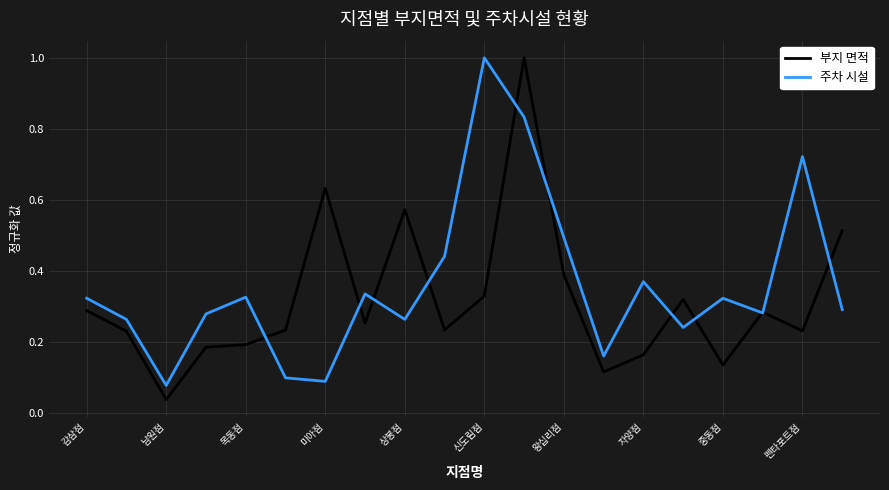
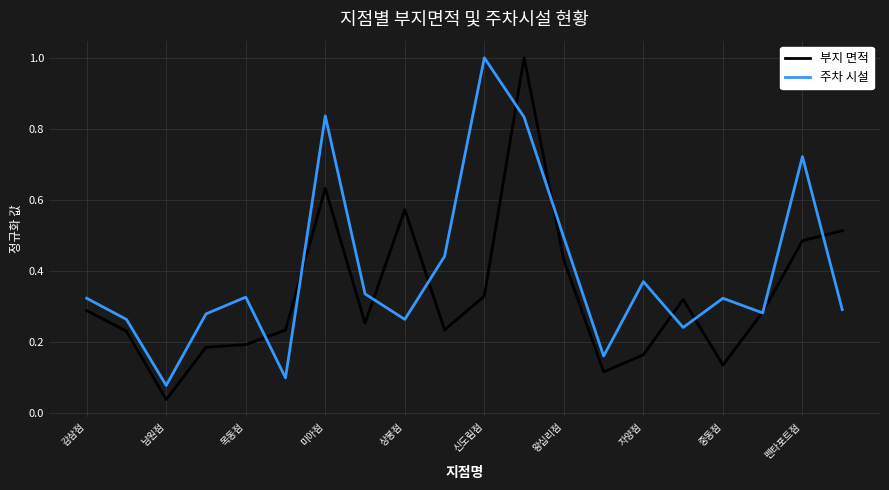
주차 시설, 미아점: 0.09 -> 0.84
부지 면적, 왕십리점: 0.39 -> 0.43
부지 면적, 펜타포트점: 0.23 -> 0.48
